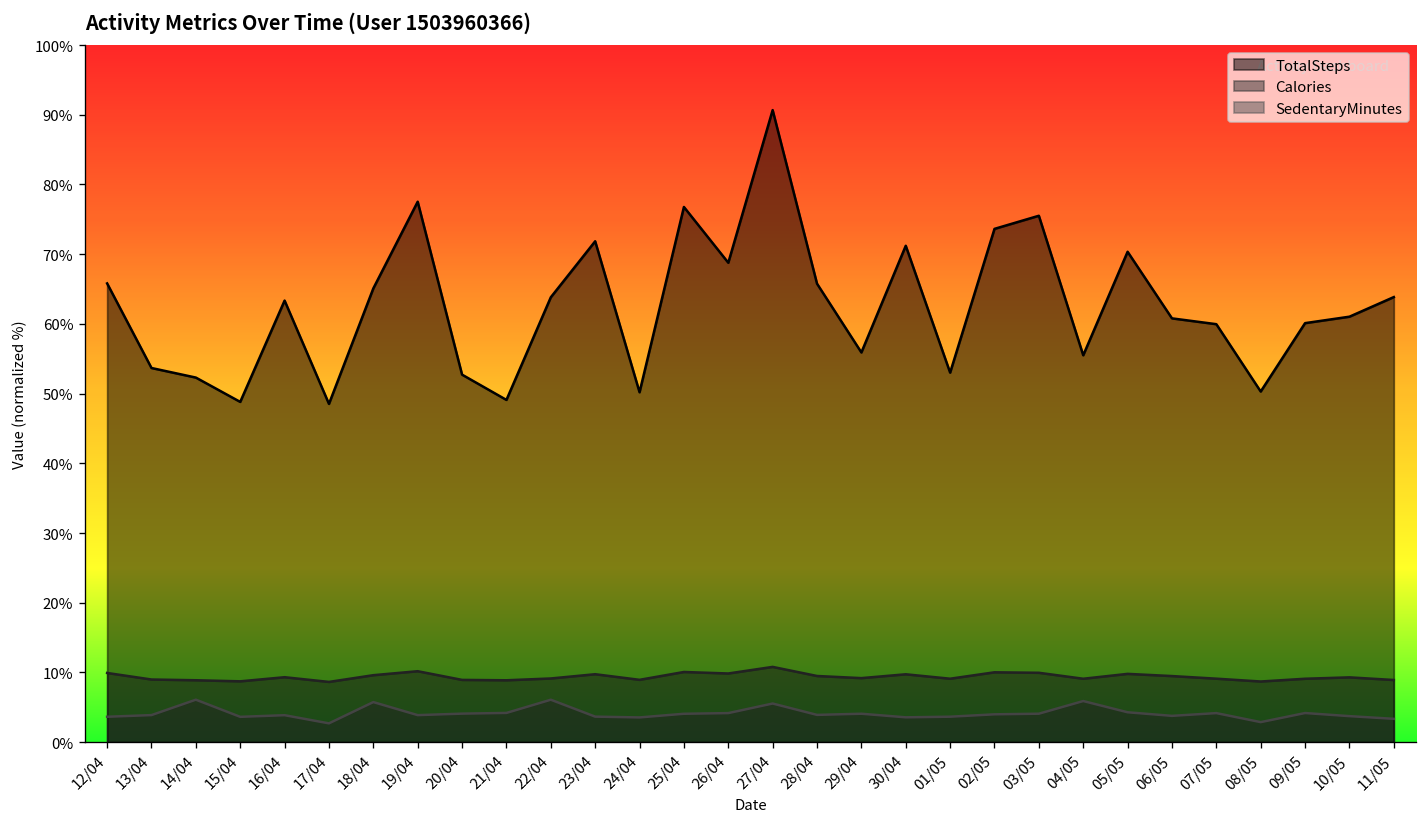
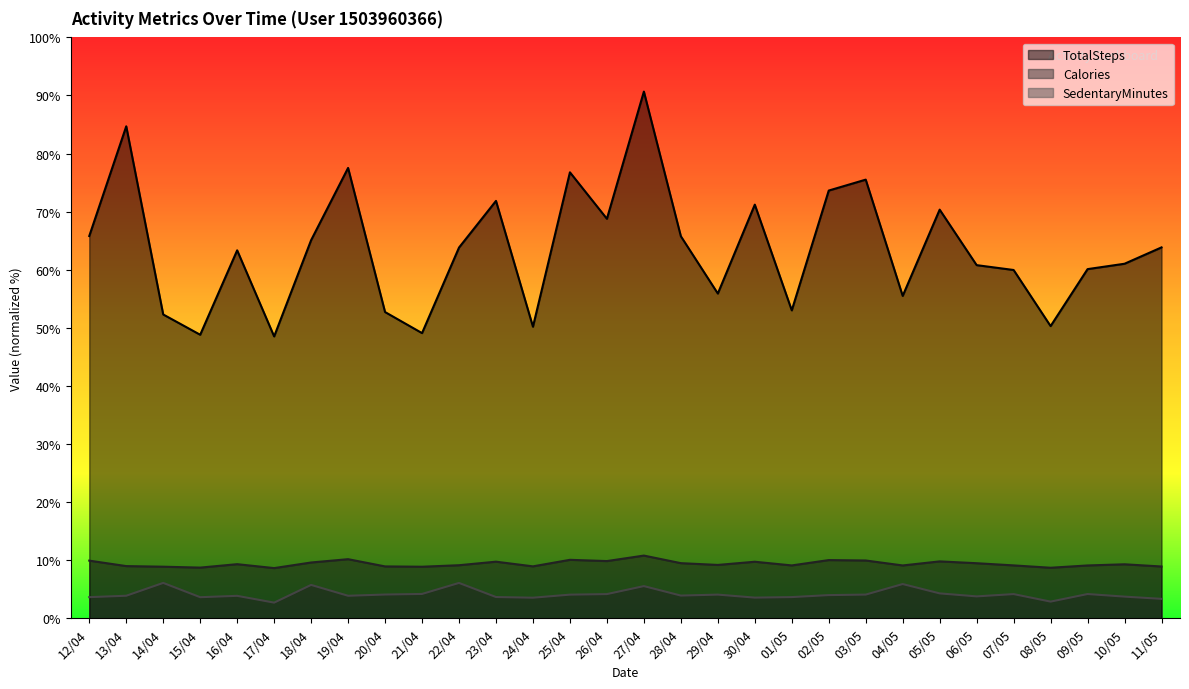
TotalSteps, 13/04: 54% -> 85%
